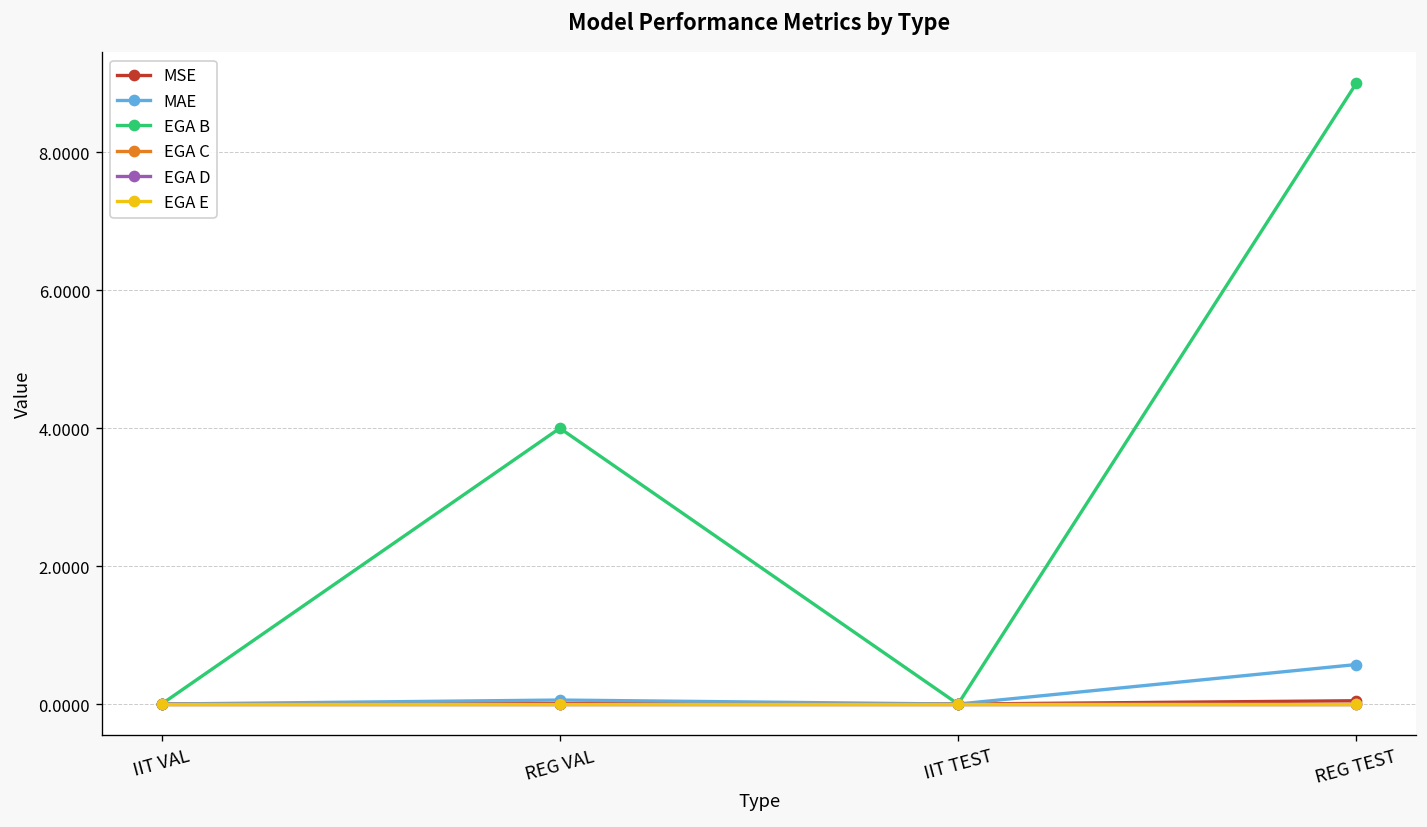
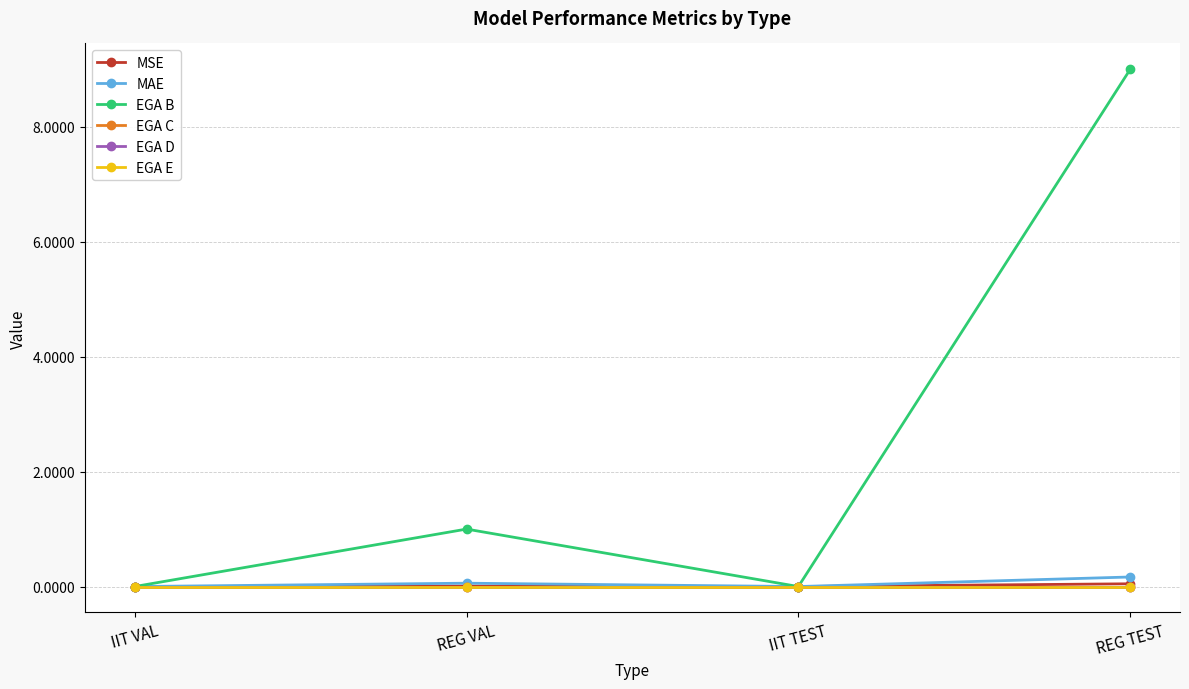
EGA B, REG VAL: 4 -> 1
MAE, REG TEST: 0.6 -> 0.2
